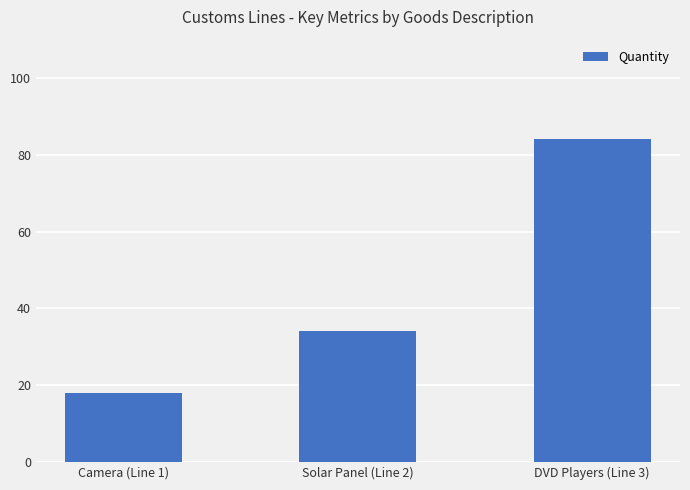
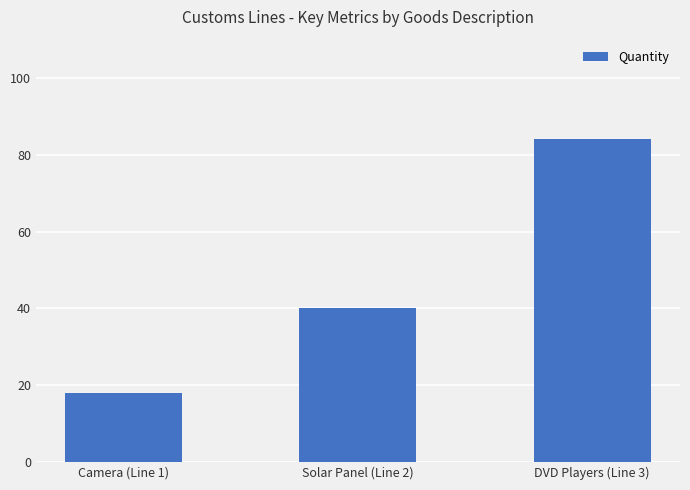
Solar Panel (Line 2): 34 -> 40
